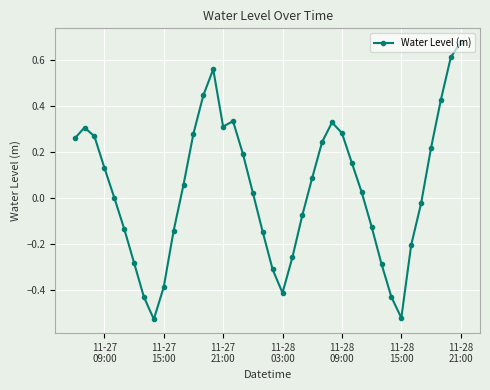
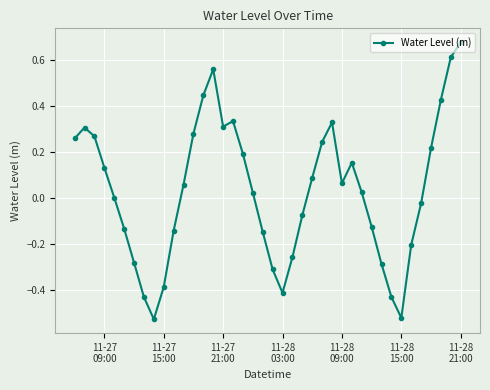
11-28 09:00: 0.28 -> 0.06
